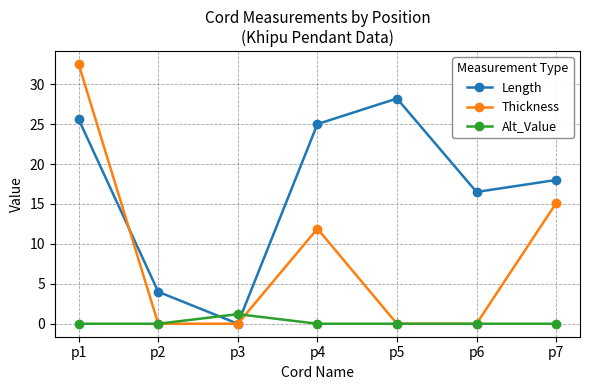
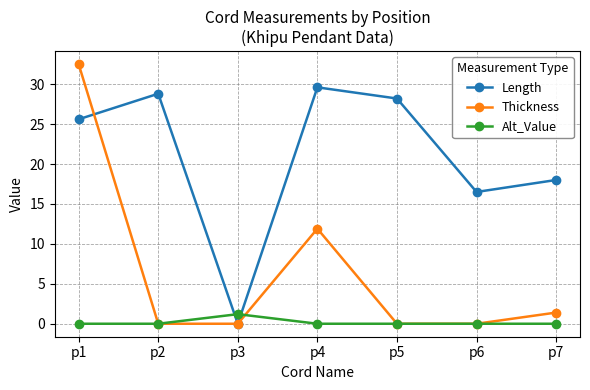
Length, p2: 4 -> 29
Length, p4: 25 -> 30
Thickness, p7: 15 -> 1
